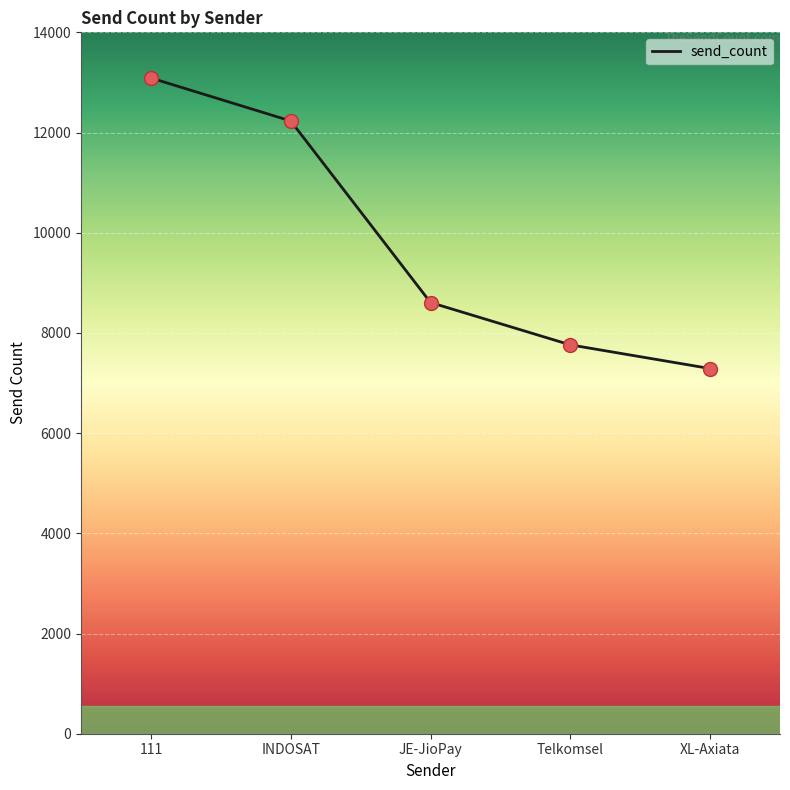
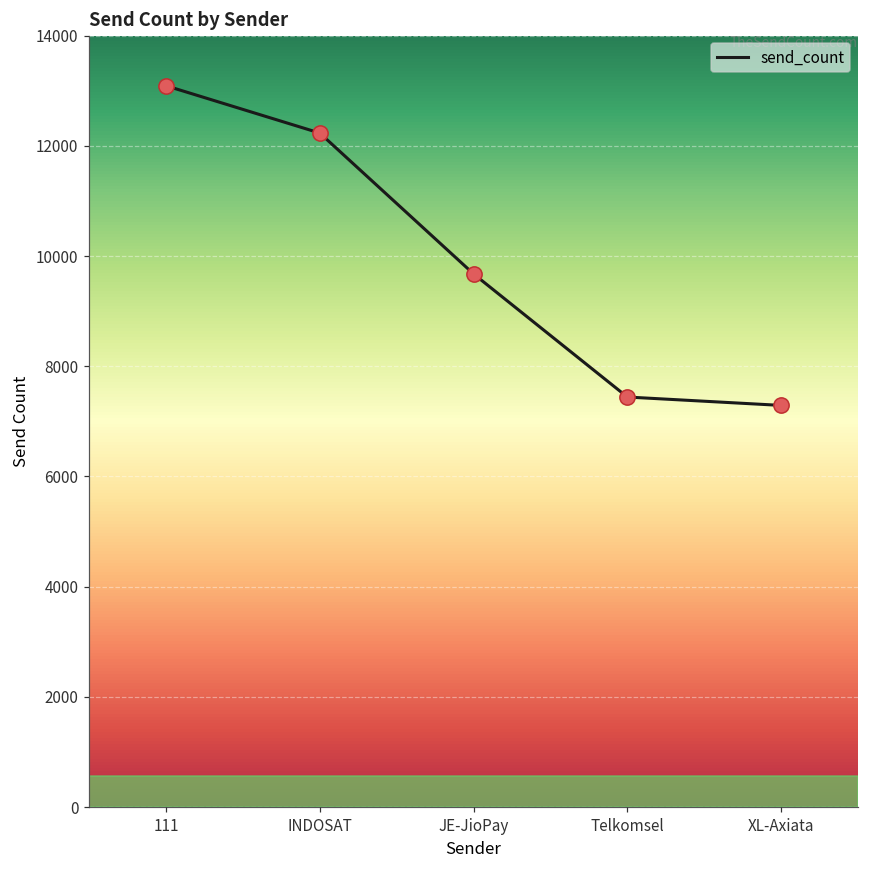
JE-JioPay: 8600 -> 9700
Telkomsel: 7800 -> 7400
